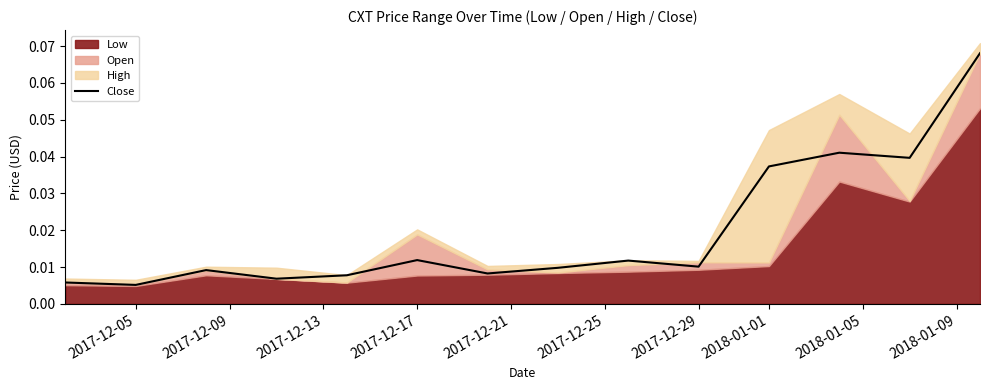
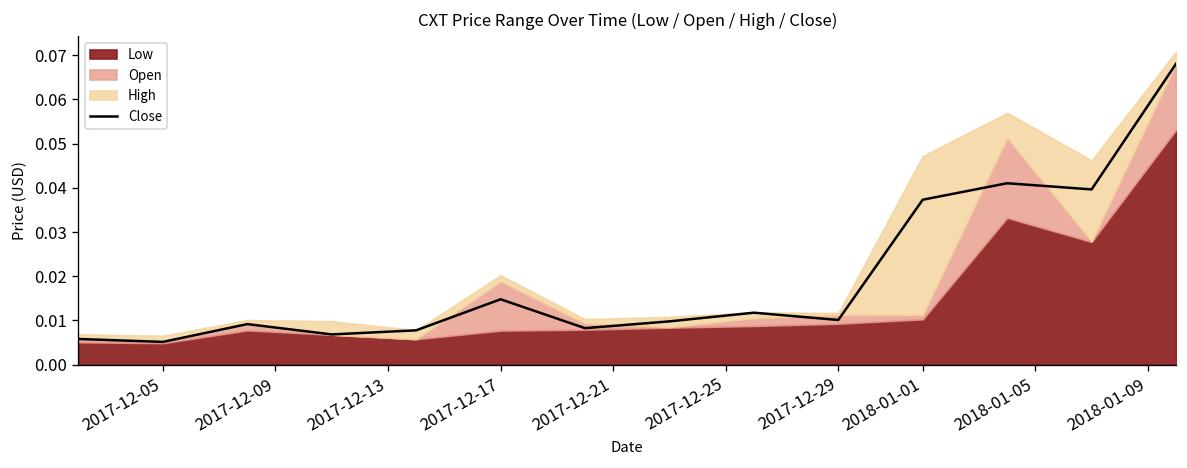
Close, 2017-12-17: 0.012 -> 0.015
